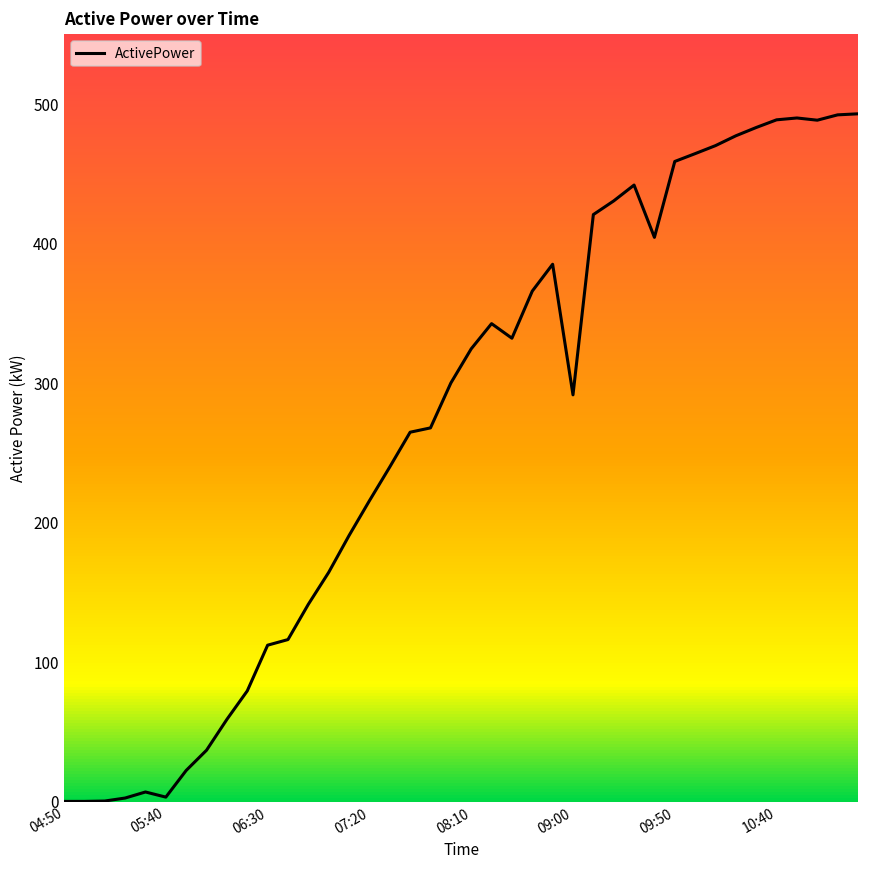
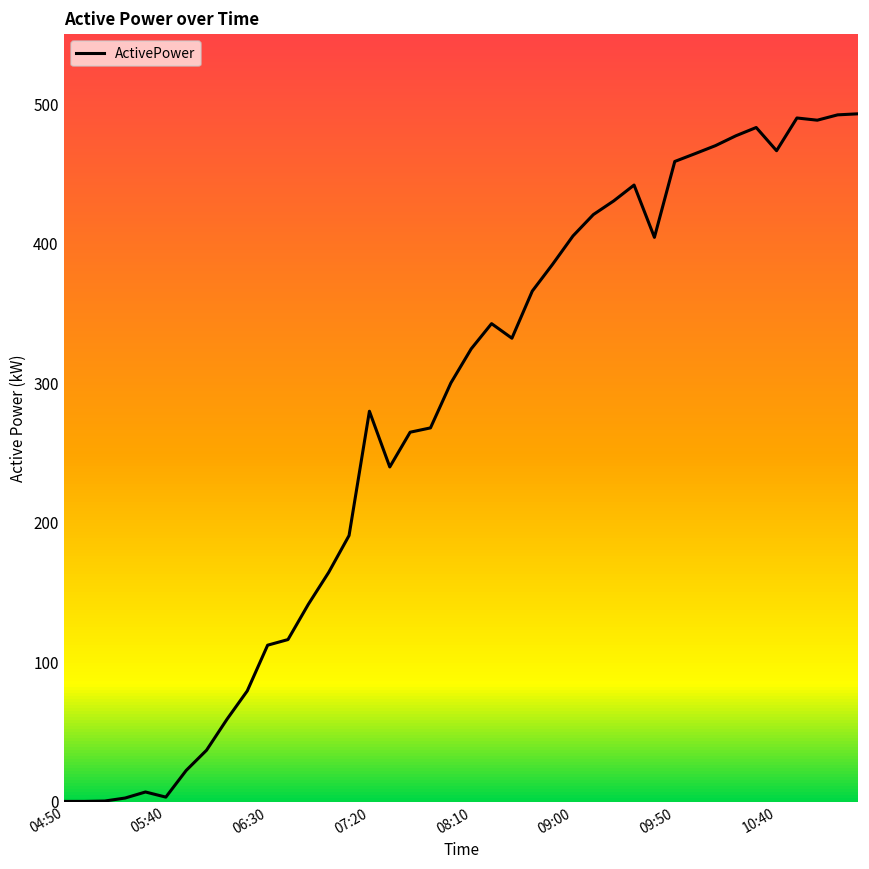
07:20: 216 -> 280
09:00: 292 -> 406
10:40: 489 -> 467
